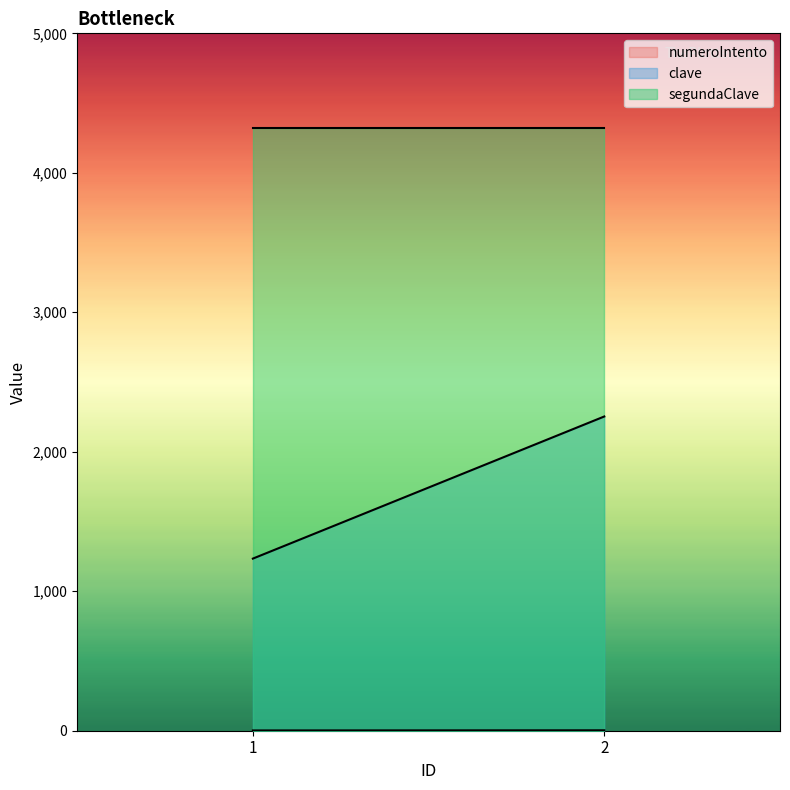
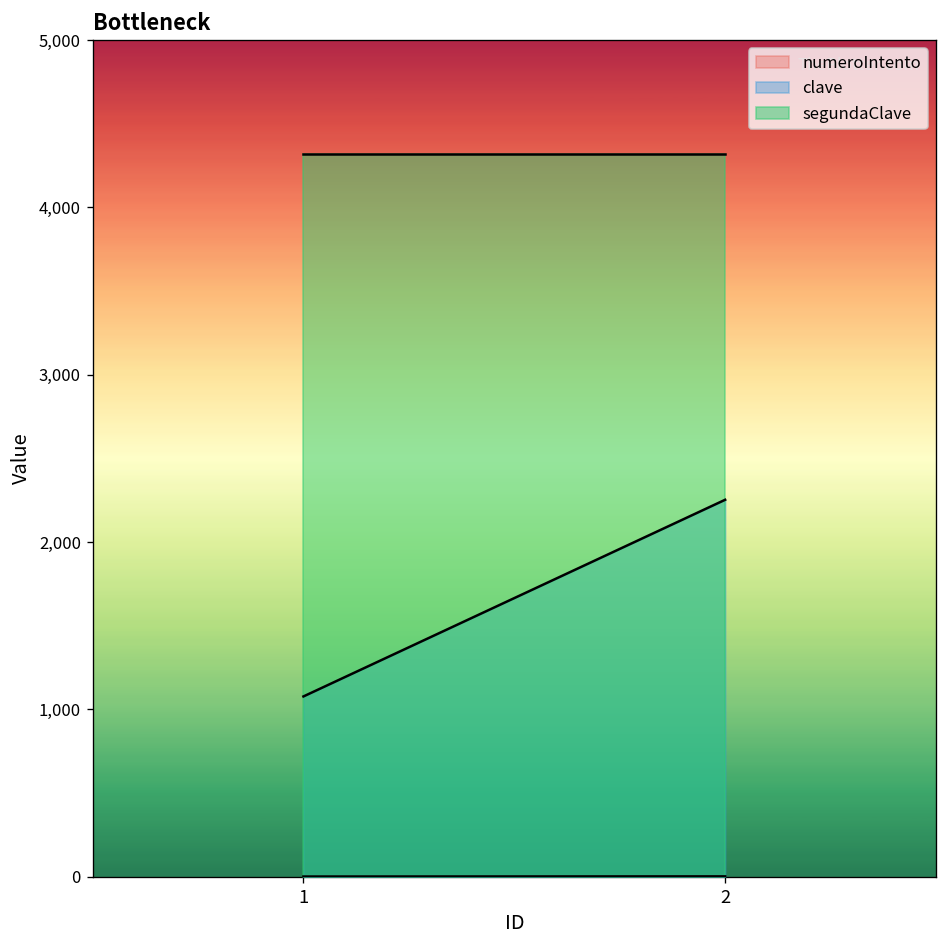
clave, 1: 1,230 -> 1,080
